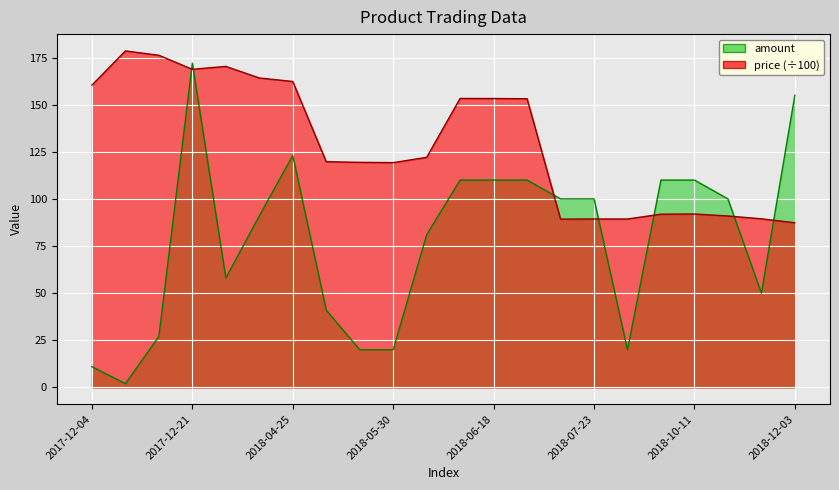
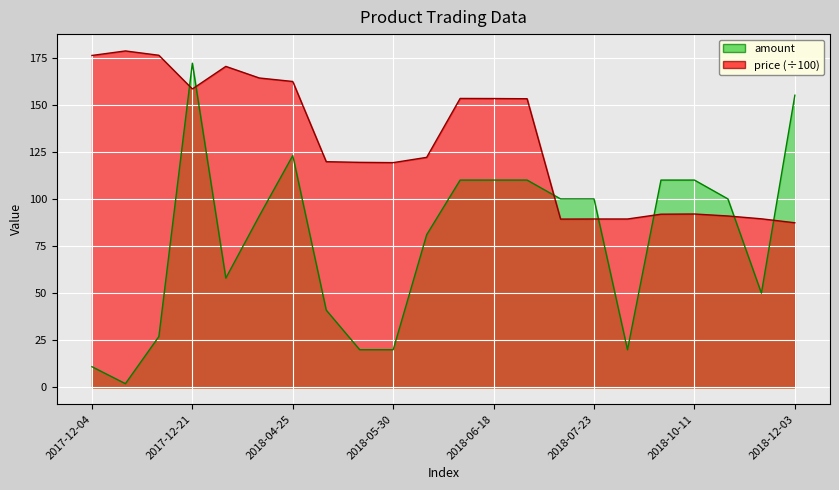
price (÷100), 2017-12-04: 160 -> 176
price (÷100), 2017-12-21: 169 -> 158
